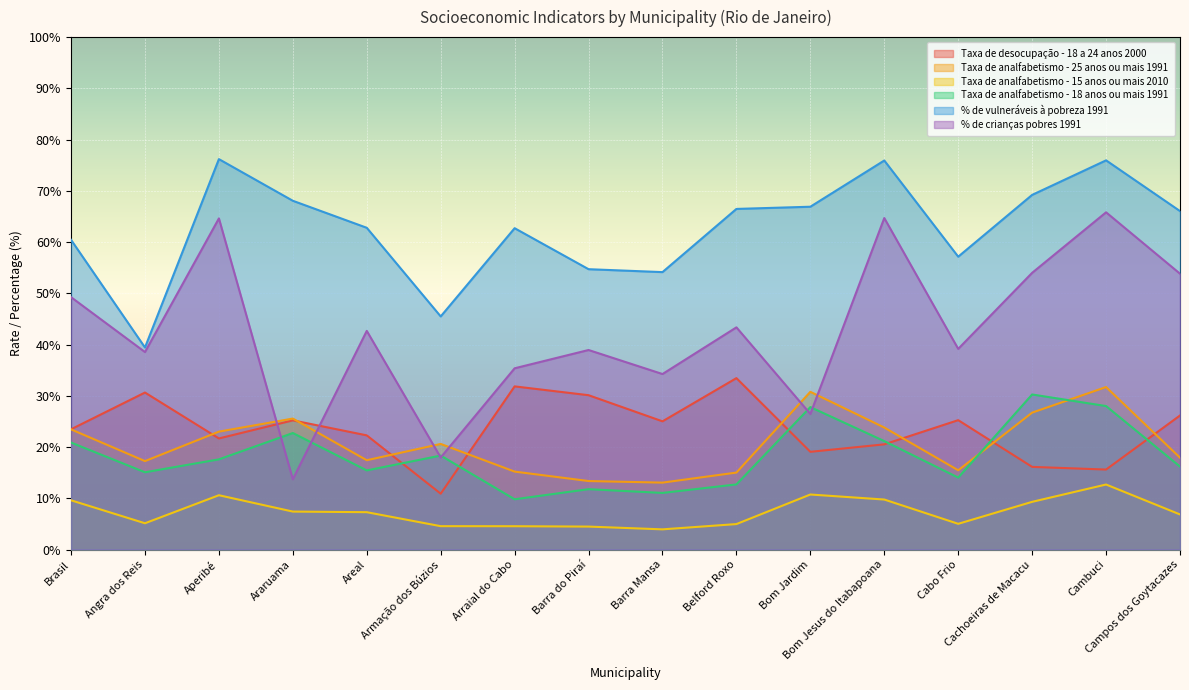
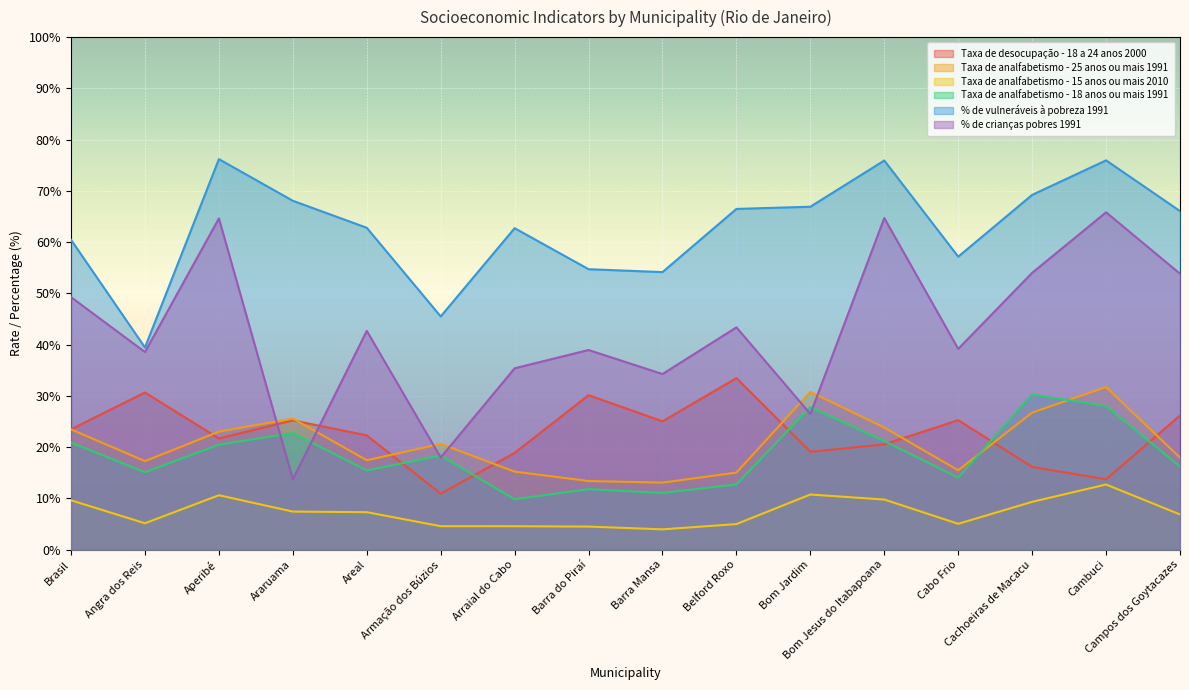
Taxa de analfabetismo - 18 anos ou mais 1991, Aperibé: 18% -> 20%
Taxa de desocupação - 18 a 24 anos 2000, Arraial do Cabo: 32% -> 19%
Taxa de desocupação - 18 a 24 anos 2000, Cambuci: 16% -> 14%
